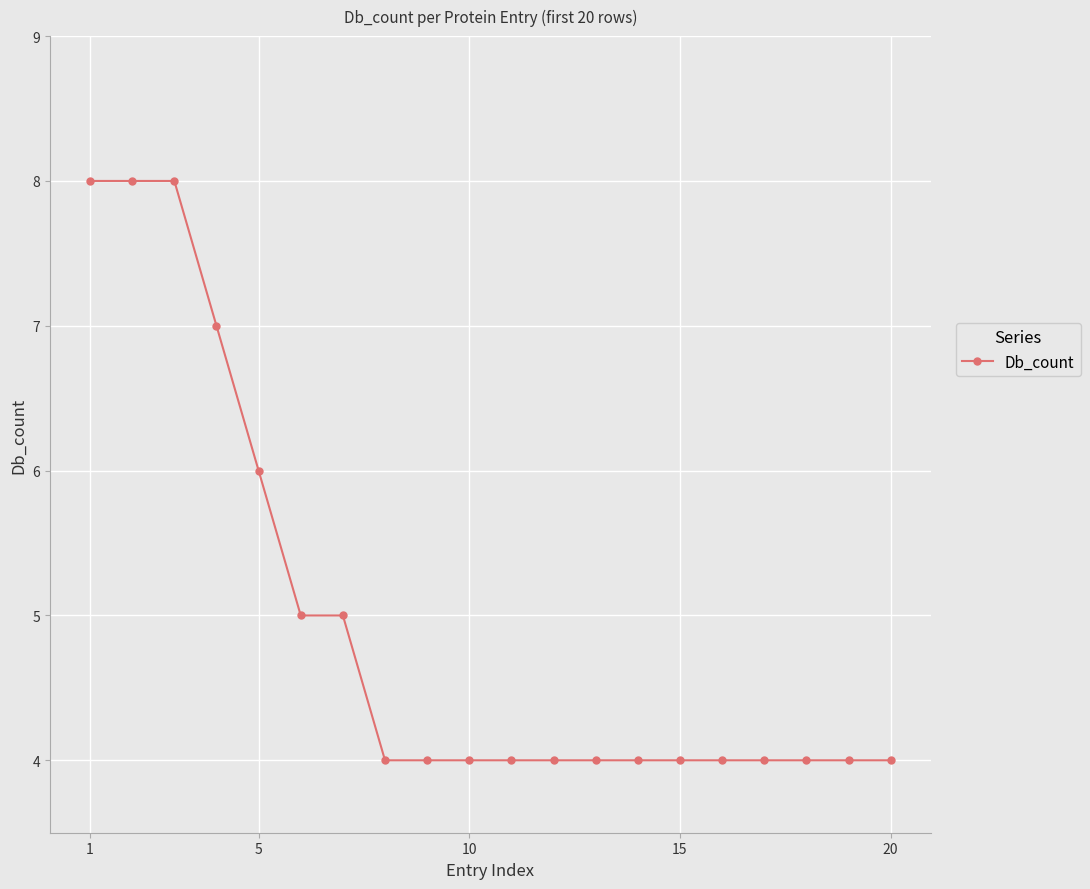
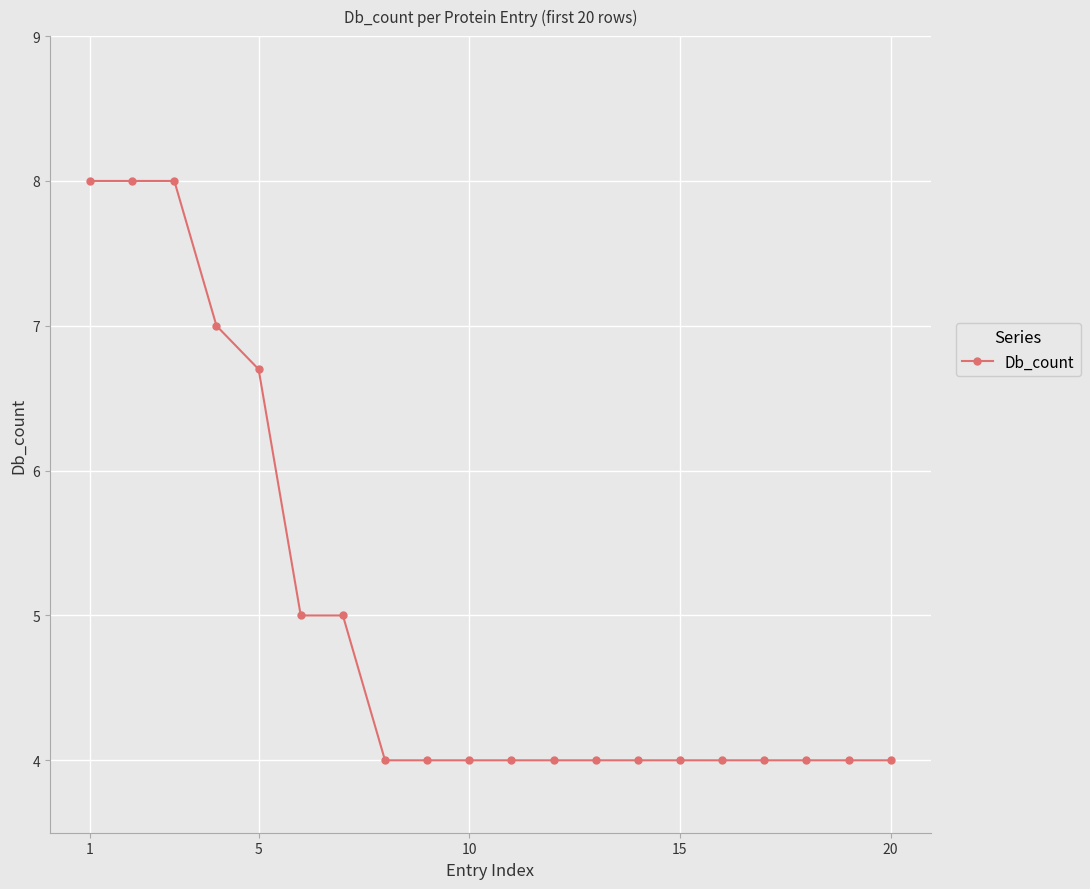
5: 6.0 -> 6.7
